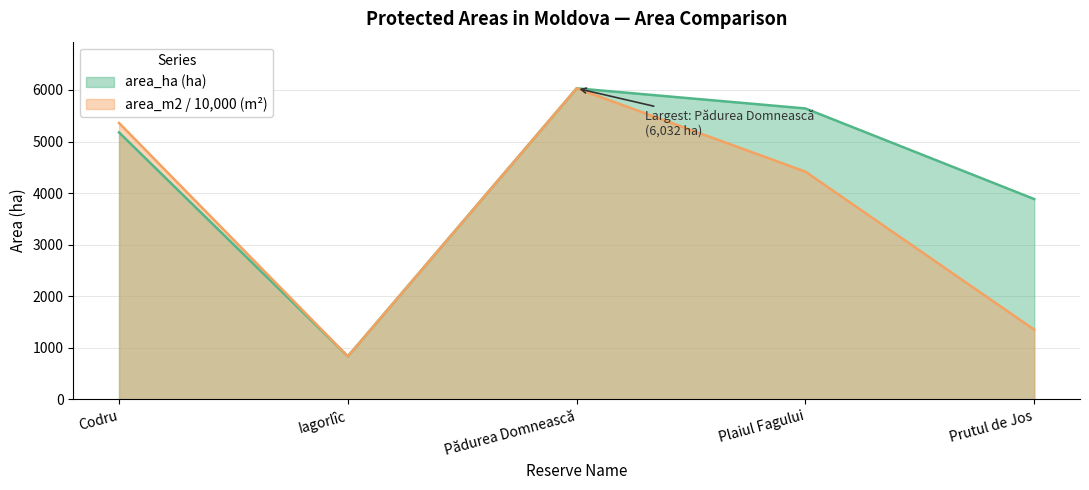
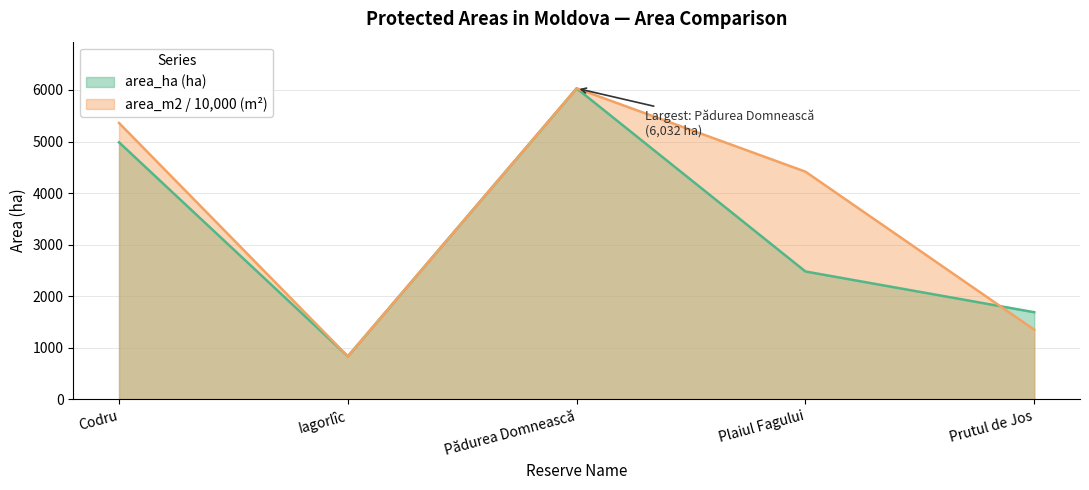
area_ha (ha), Codru: 5200 -> 5000
area_ha (ha), Plaiul Fagului: 5600 -> 2500
area_ha (ha), Prutul de Jos: 3900 -> 1700
